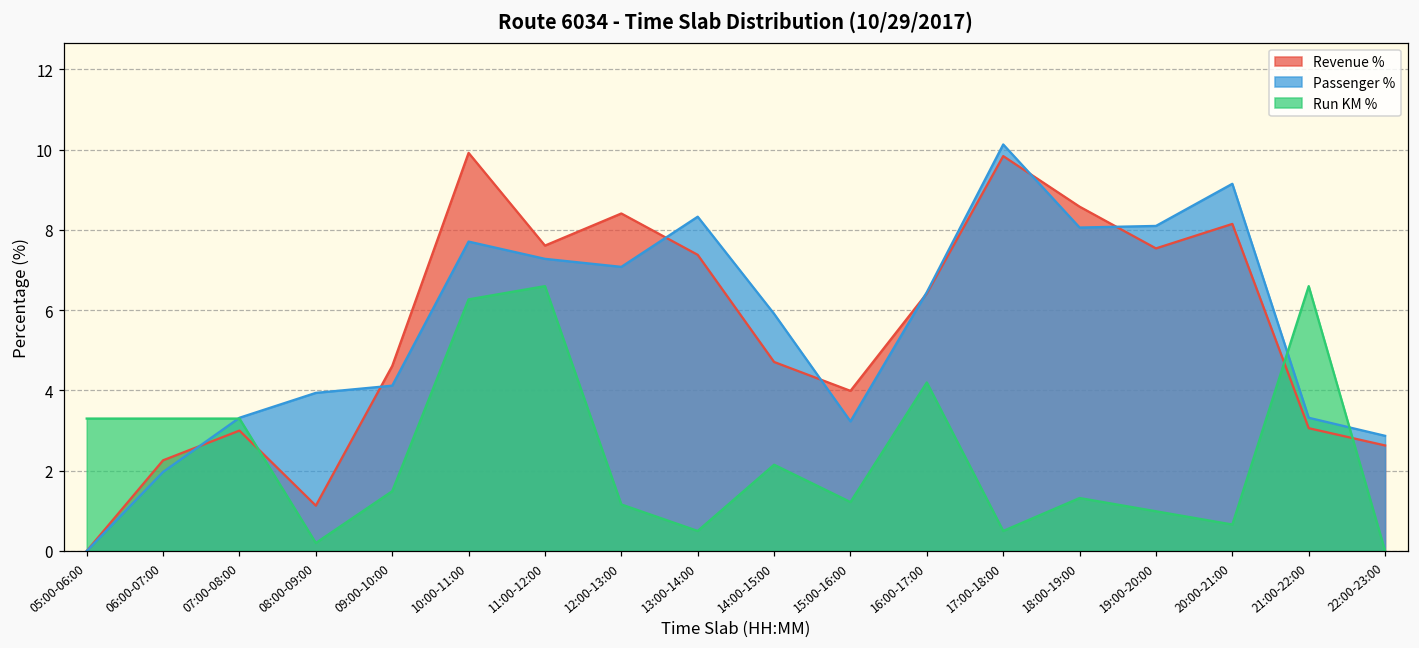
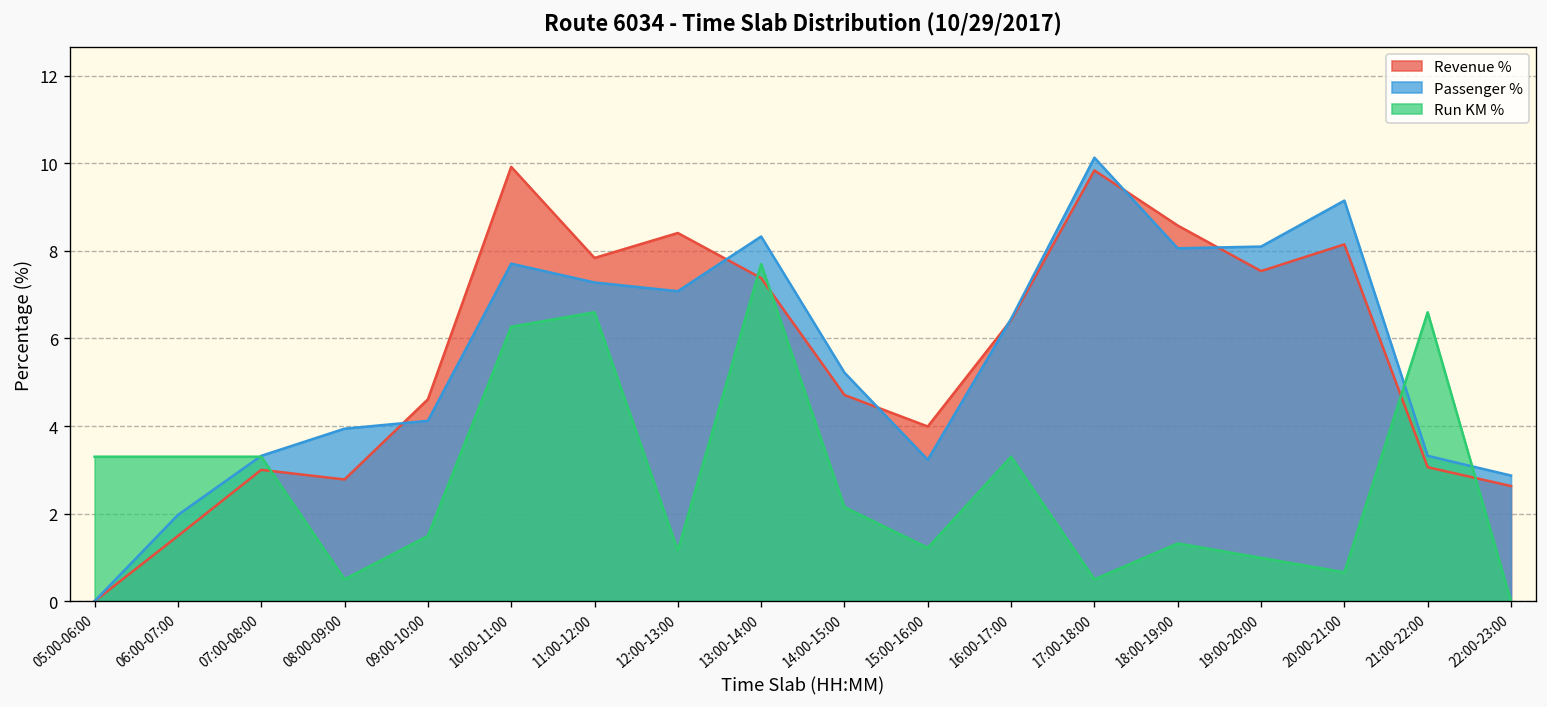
Revenue %, 06:00-07:00: 2.3 -> 1.5
Revenue %, 08:00-09:00: 1.1 -> 2.8
Run KM %, 08:00-09:00: 0.2 -> 0.5
Revenue %, 11:00-12:00: 7.6 -> 7.8
Run KM %, 13:00-14:00: 0.5 -> 7.7
Passenger %, 14:00-15:00: 5.9 -> 5.2
Run KM %, 16:00-17:00: 4.2 -> 3.3
